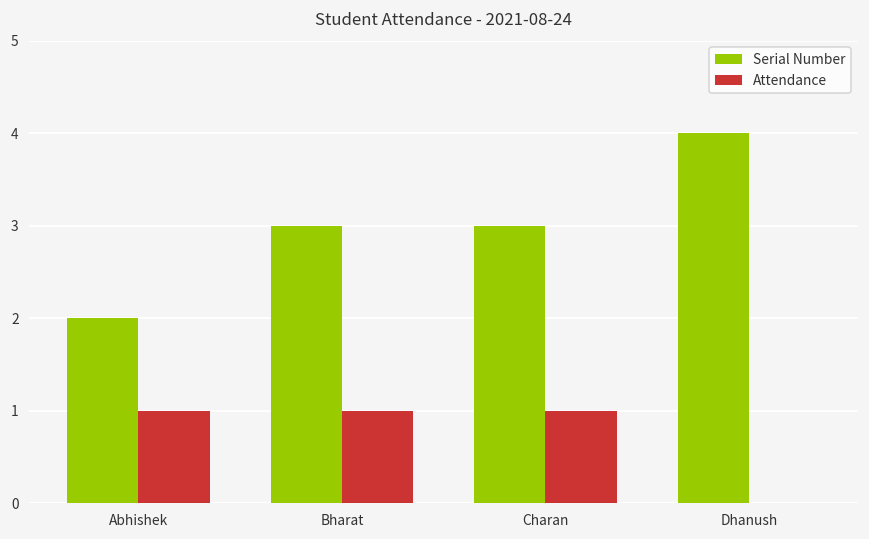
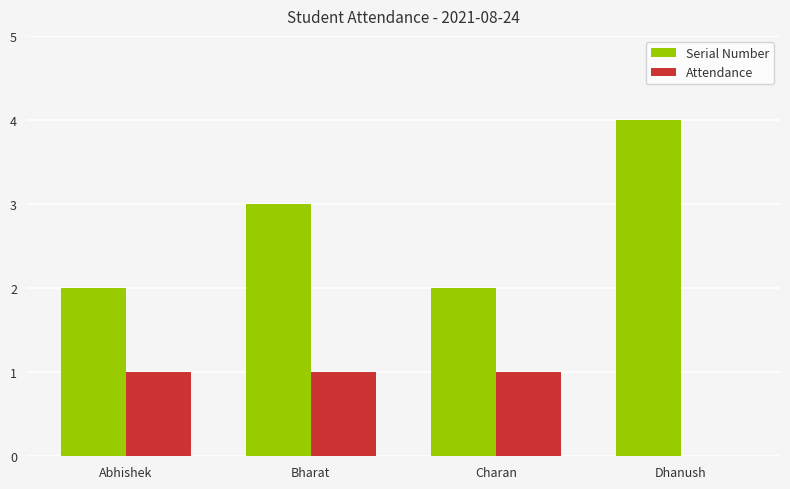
Serial Number, Charan: 3 -> 2
